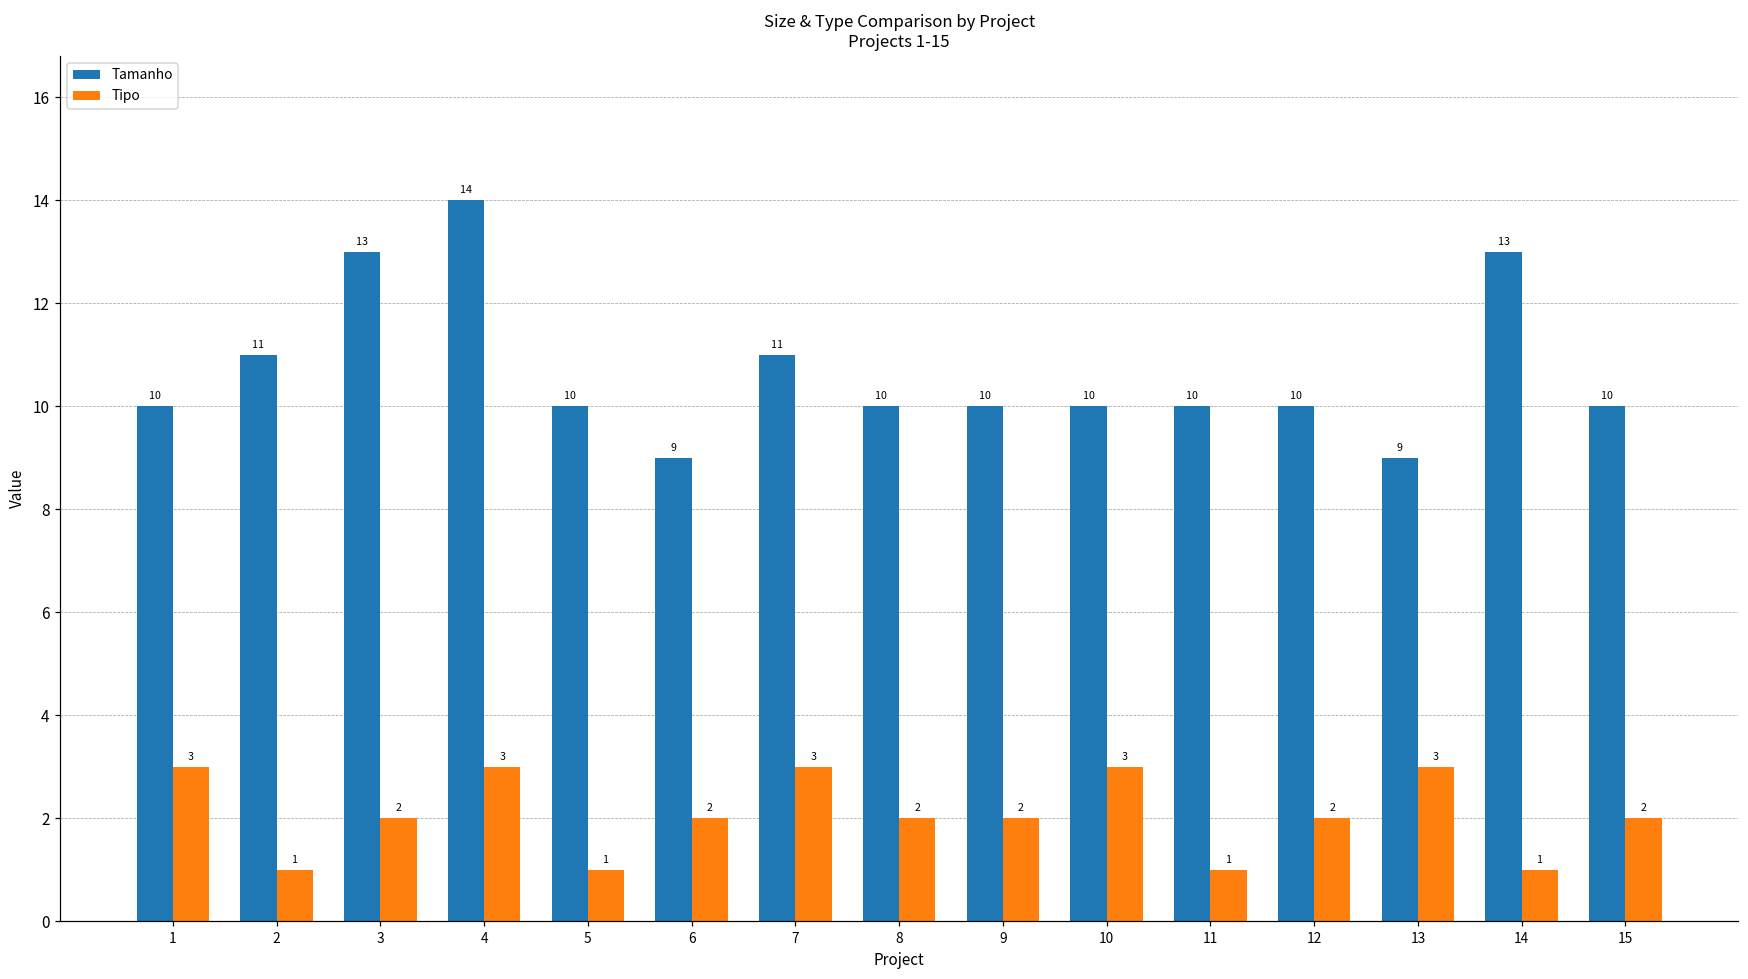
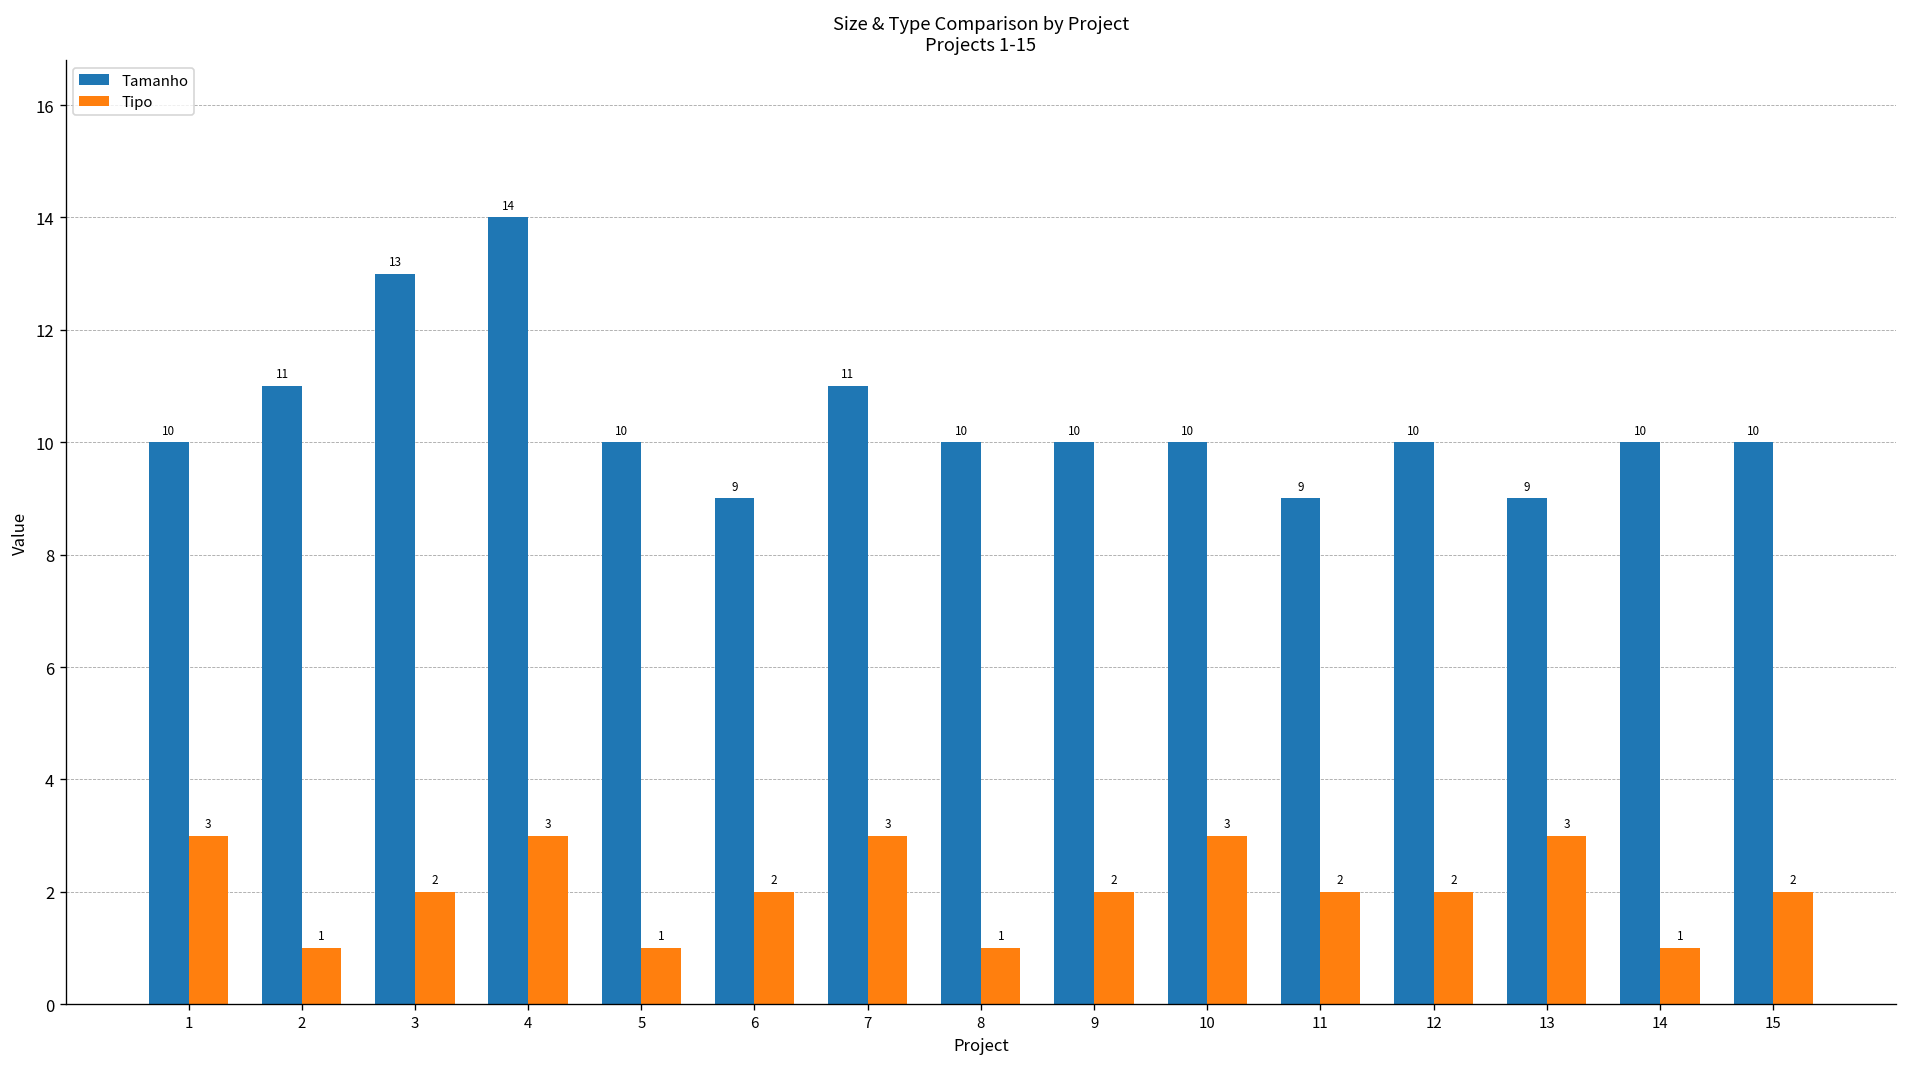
Tipo, 8: 2 -> 1
Tamanho, 11: 10 -> 9
Tipo, 11: 1 -> 2
Tamanho, 14: 13 -> 10
